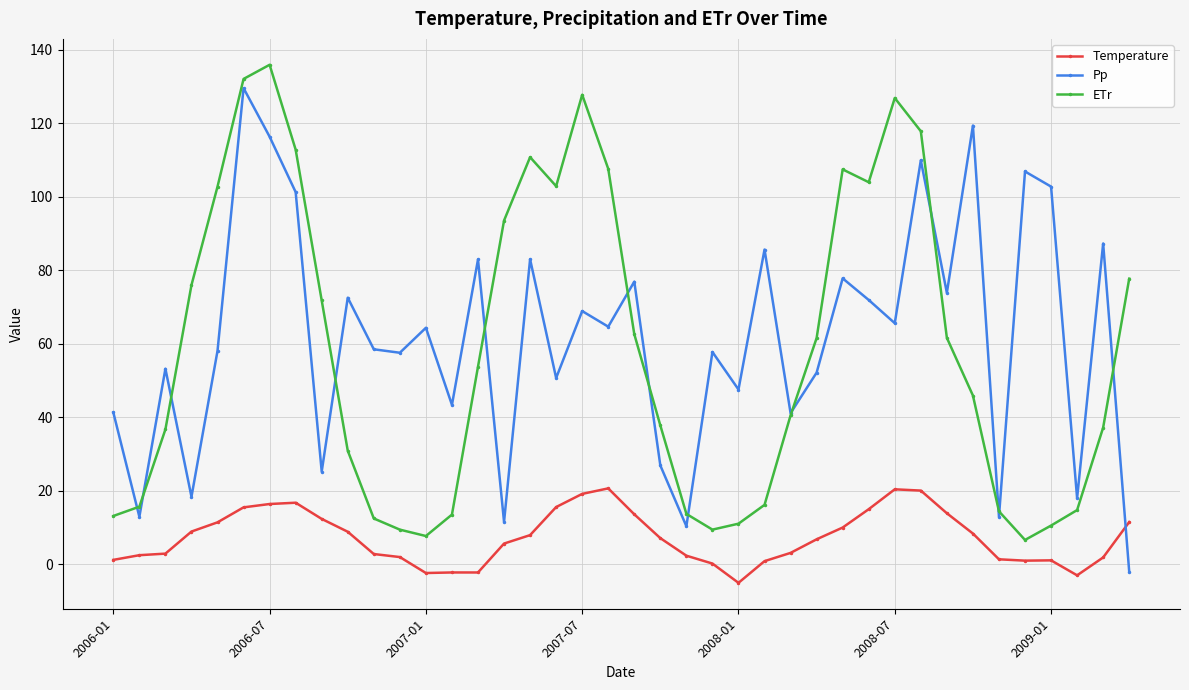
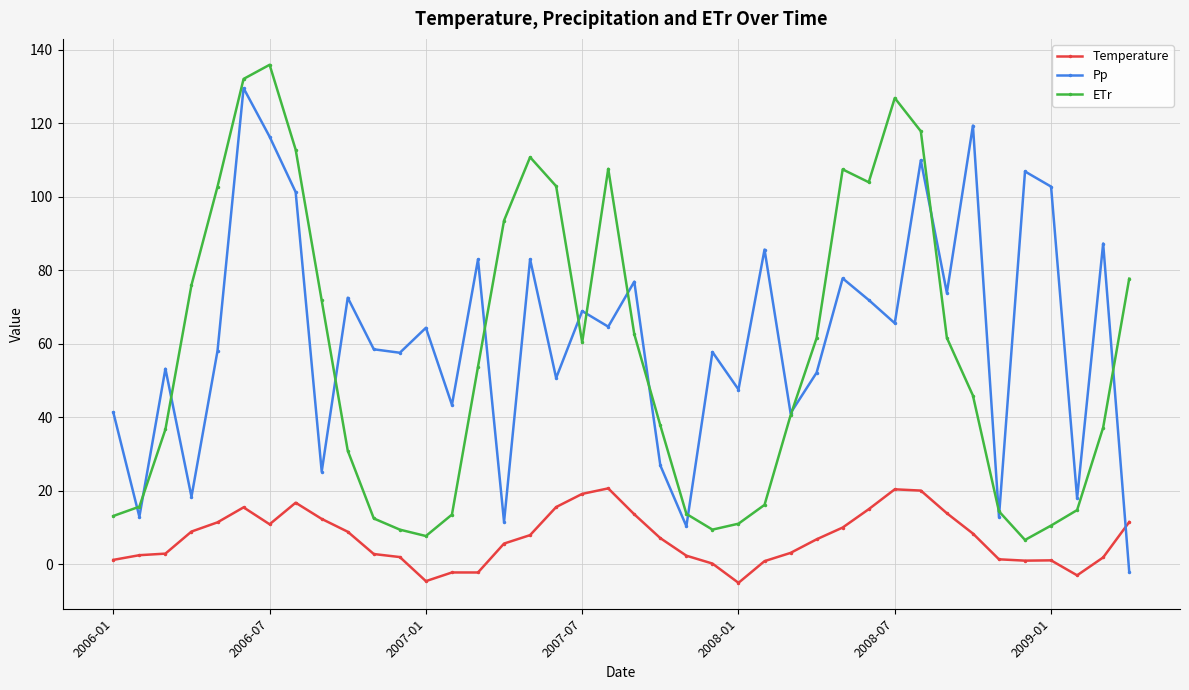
Temperature, 2006-07: 16 -> 11
Temperature, 2007-01: -2 -> -5
ETr, 2007-07: 128 -> 60
